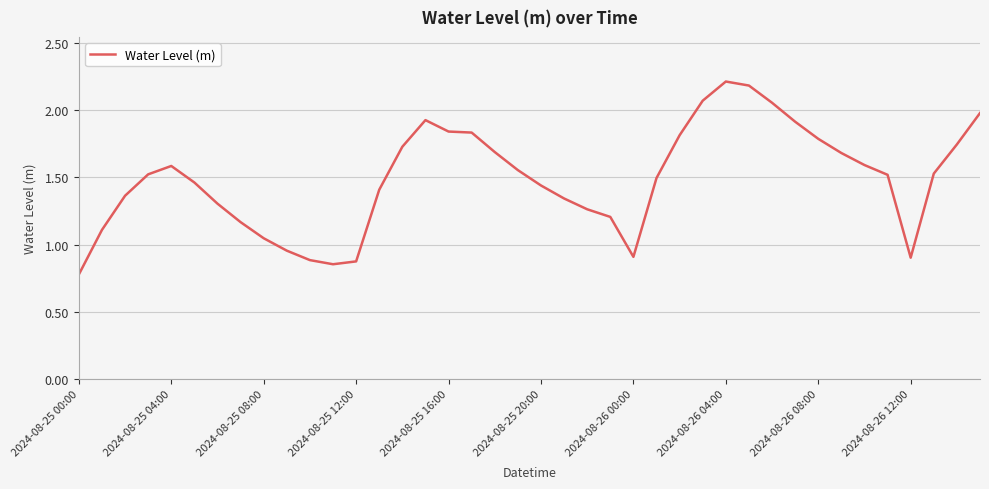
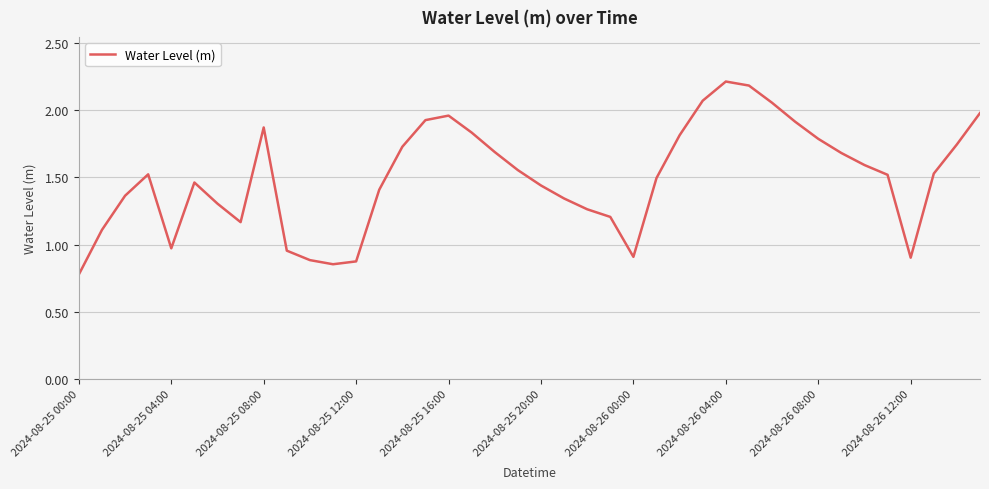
2024-08-25 04:00: 1.58 -> 0.97
2024-08-25 08:00: 1.05 -> 1.87
2024-08-25 16:00: 1.84 -> 1.96
